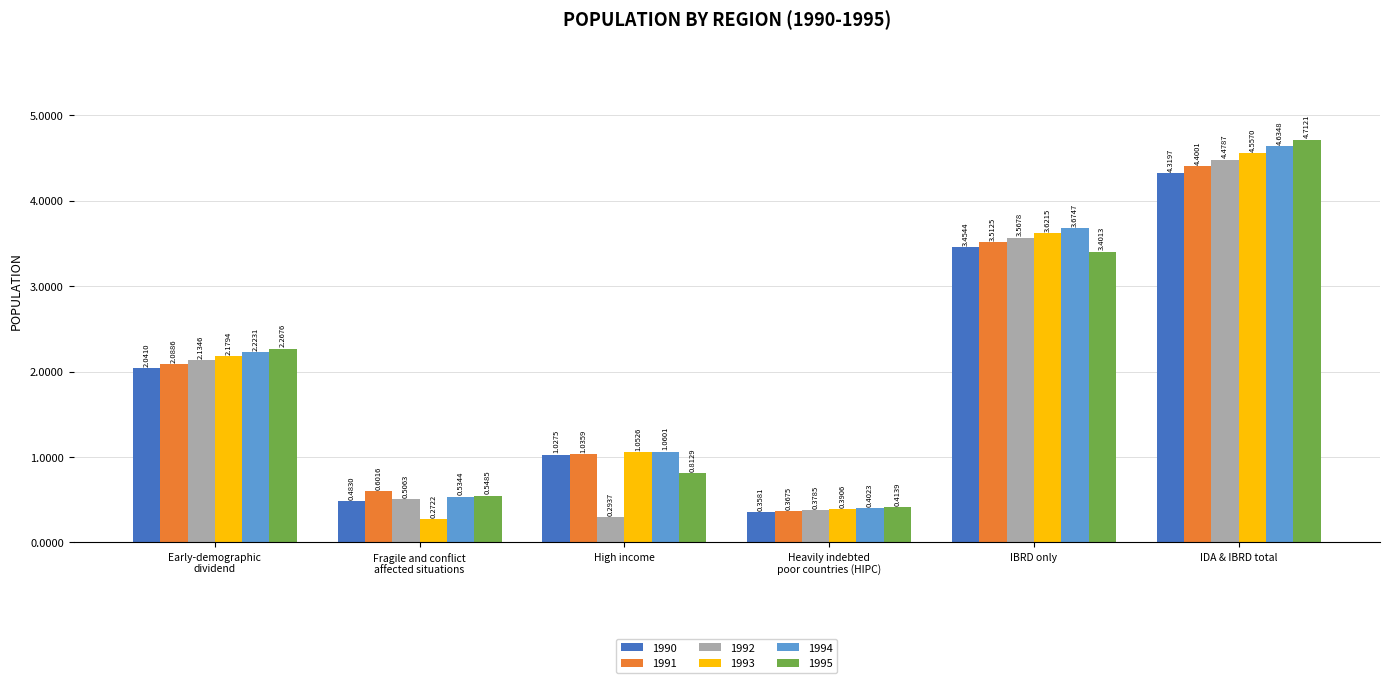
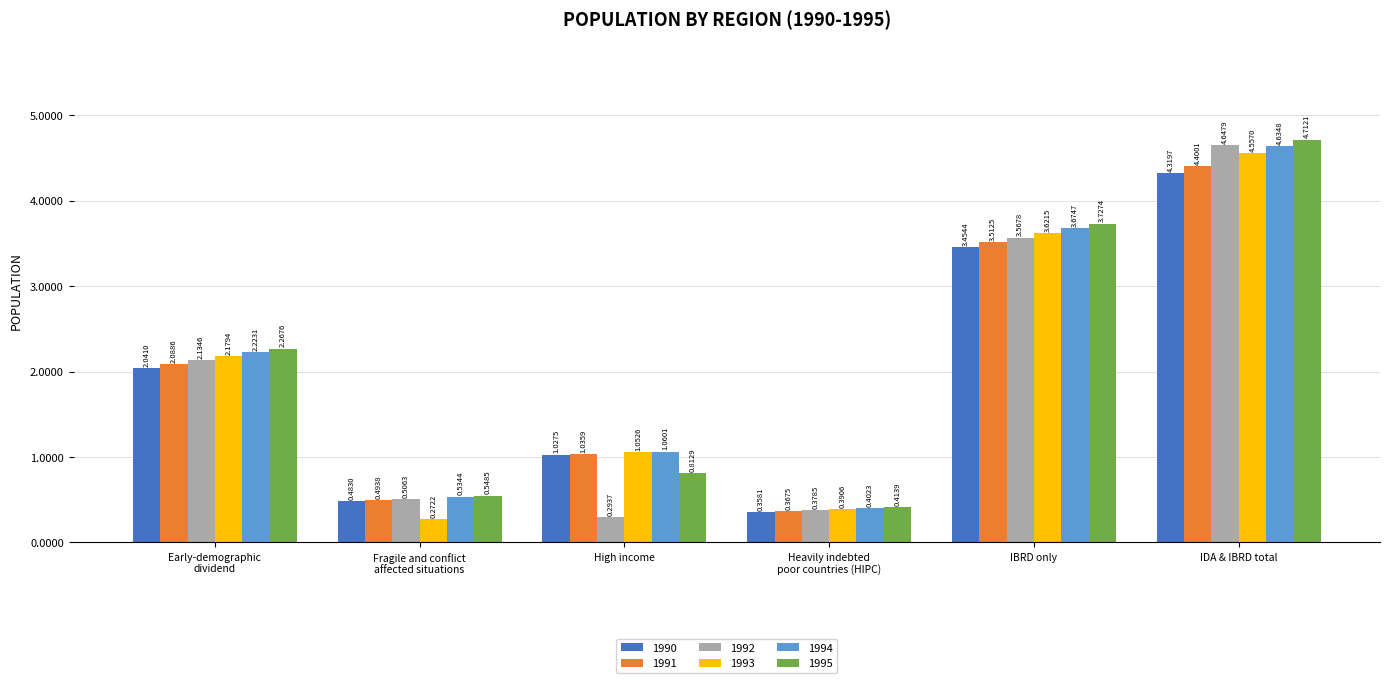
1991, Fragile and conflict affected situations: 0.6016 -> 0.4938
1995, IBRD only: 3.4013 -> 3.7274
1992, IDA & IBRD total: 4.4787 -> 4.6479
